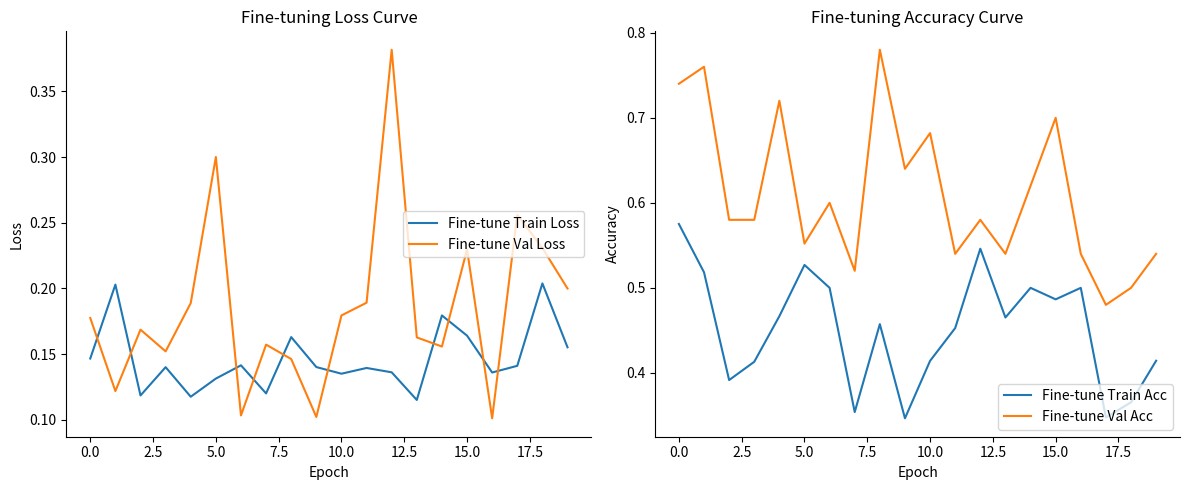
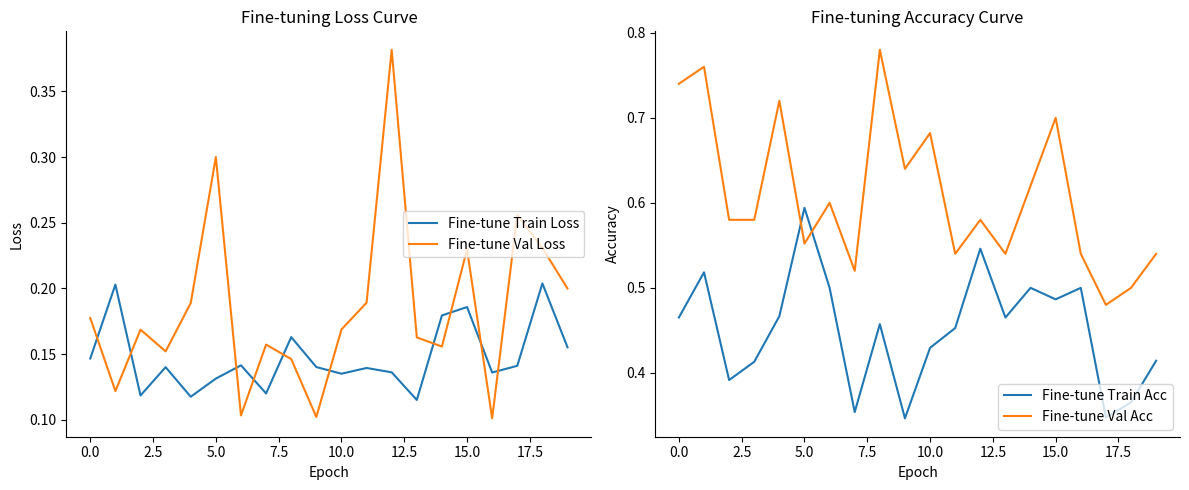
Fine-tuning Loss Curve, Fine-tune Val Loss, 10.0: 0.179 -> 0.169
Fine-tuning Loss Curve, Fine-tune Train Loss, 15.0: 0.164 -> 0.186
Fine-tuning Accuracy Curve, Fine-tune Train Acc, 0.0: 0.58 -> 0.47
Fine-tuning Accuracy Curve, Fine-tune Train Acc, 5.0: 0.53 -> 0.59
Fine-tuning Accuracy Curve, Fine-tune Train Acc, 10.0: 0.41 -> 0.43
